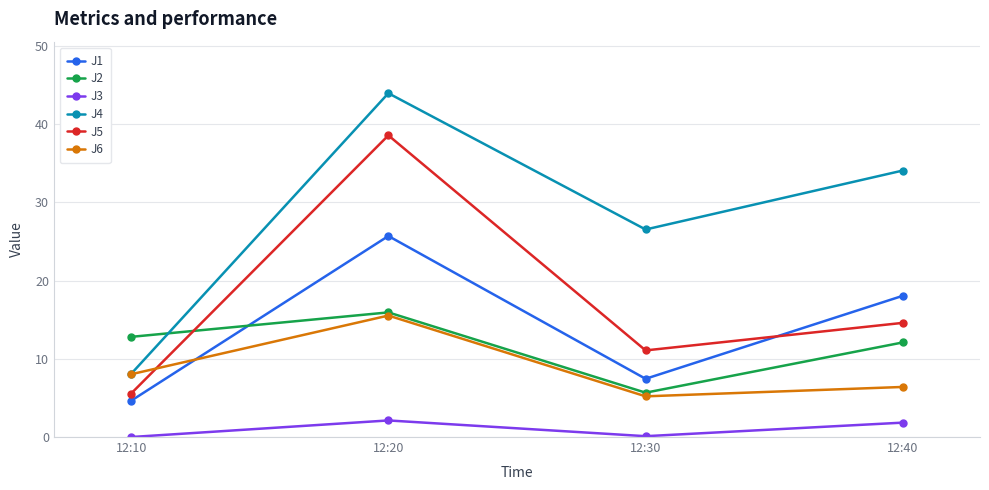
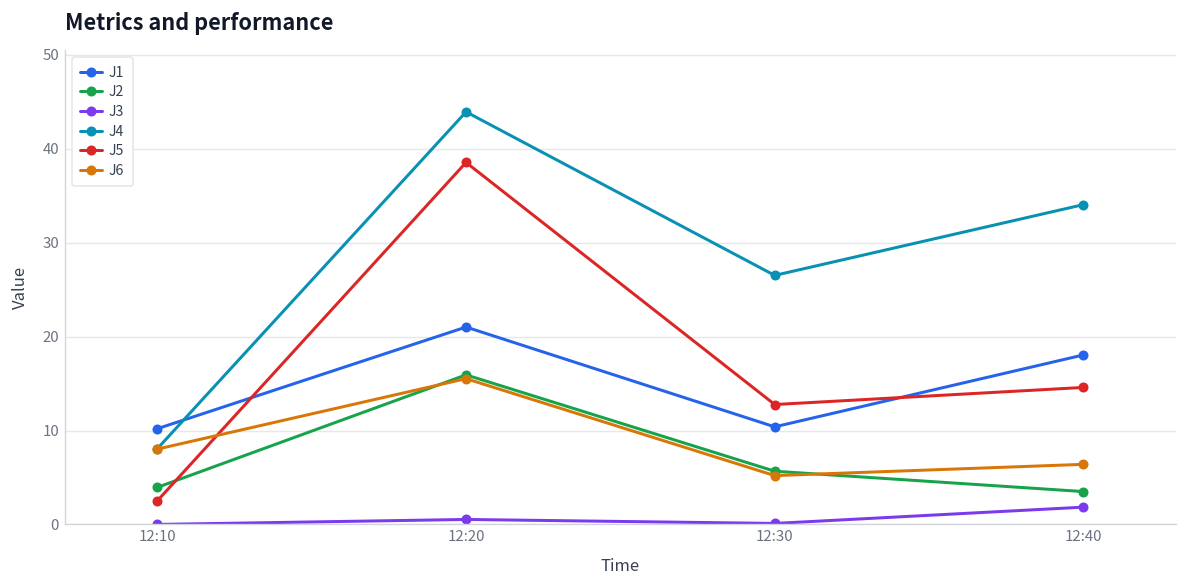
J1, 12:10: 5 -> 10
J2, 12:10: 13 -> 4
J5, 12:10: 6 -> 3
J1, 12:20: 26 -> 21
J3, 12:20: 2 -> 1
J1, 12:30: 7 -> 10
J5, 12:30: 11 -> 13
J2, 12:40: 12 -> 4
